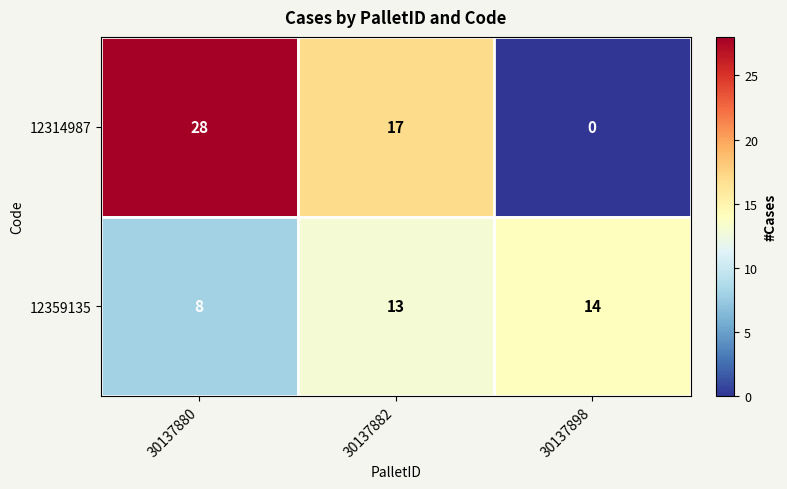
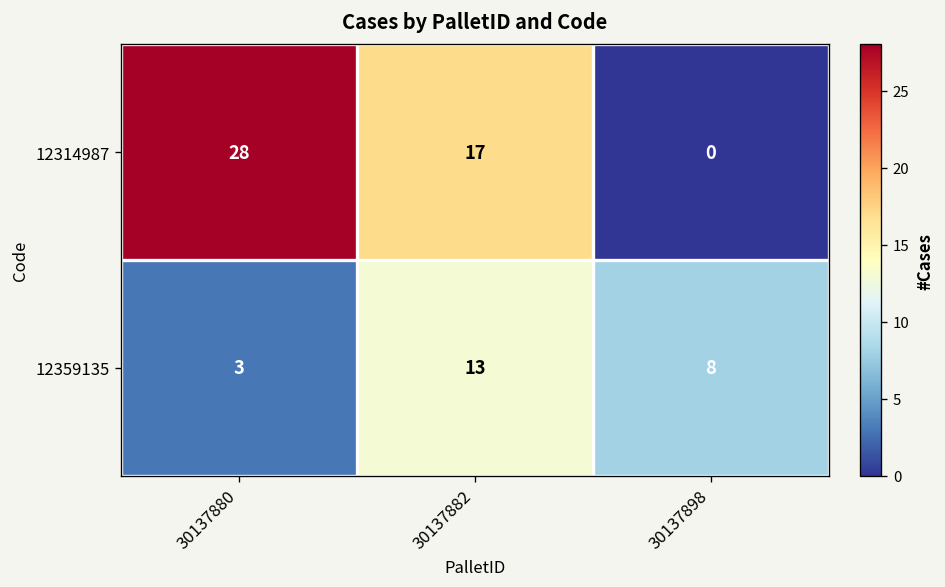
12359135, 30137880: 8 -> 3
12359135, 30137898: 14 -> 8
